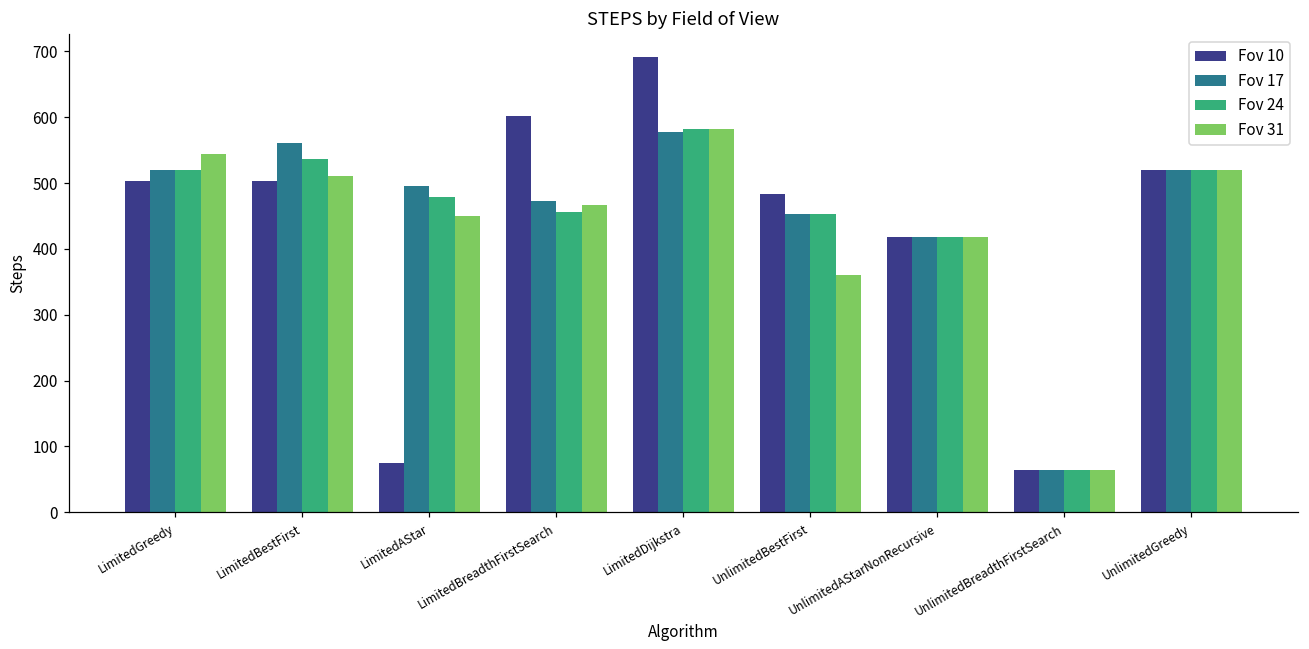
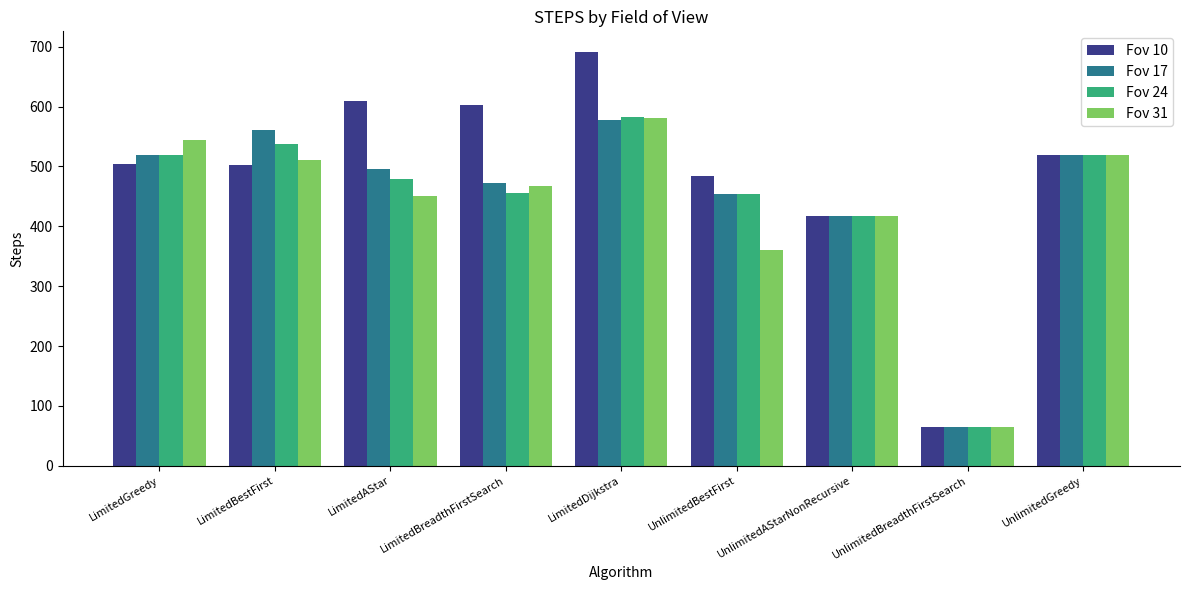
Fov 10, LimitedAStar: 80 -> 610
